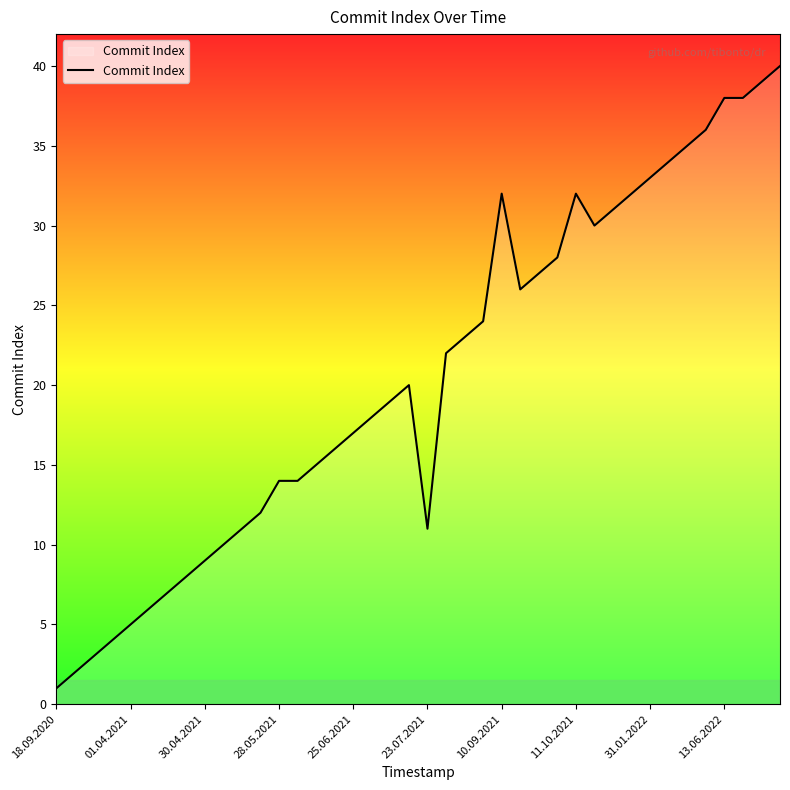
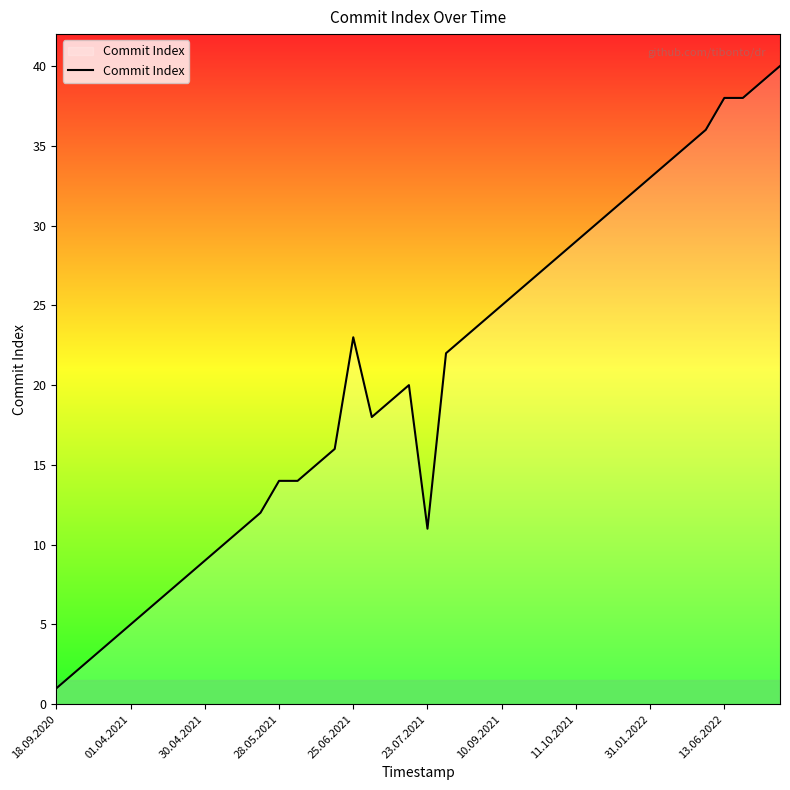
25.06.2021: 17 -> 23
10.09.2021: 32 -> 25
11.10.2021: 32 -> 29
